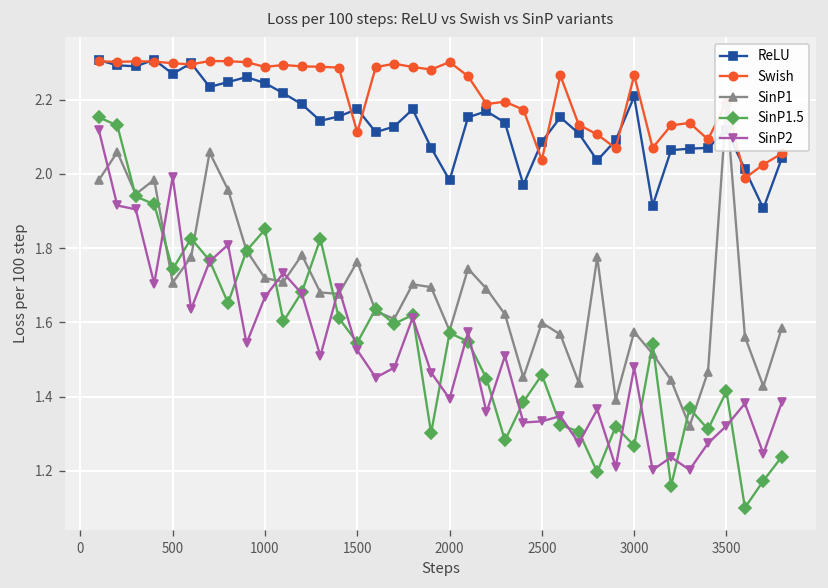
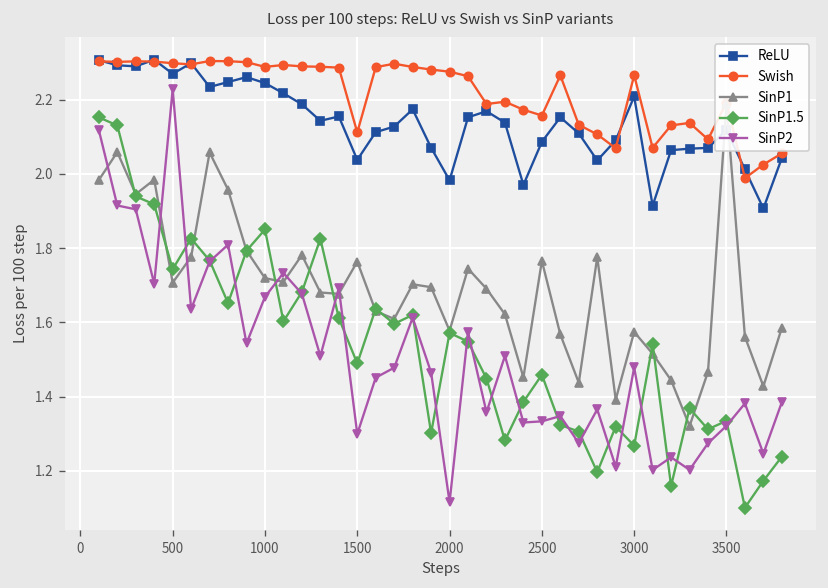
SinP2, 500: 1.99 -> 2.23
ReLU, 1500: 2.17 -> 2.04
SinP1.5, 1500: 1.55 -> 1.49
SinP2, 1500: 1.53 -> 1.30
Swish, 2000: 2.30 -> 2.28
SinP2, 2000: 1.39 -> 1.12
Swish, 2500: 2.04 -> 2.16
SinP1, 2500: 1.60 -> 1.77
SinP1.5, 3500: 1.41 -> 1.33
